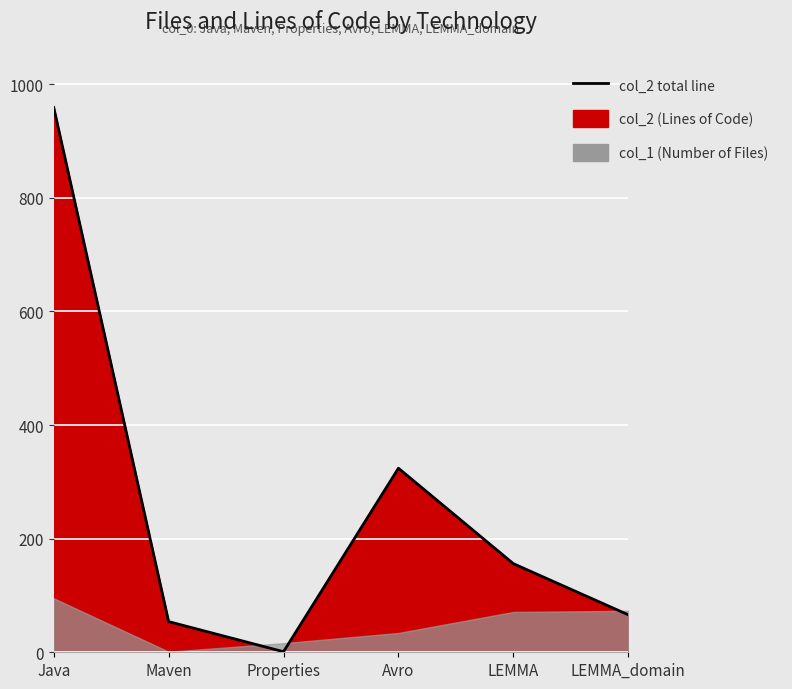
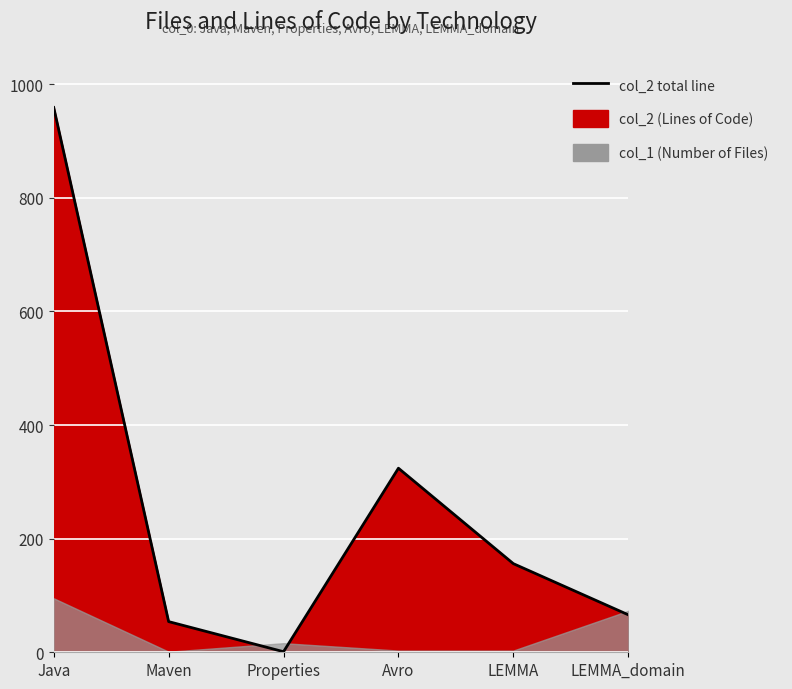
col_1 (Number of Files), Avro: 30 -> 0
col_1 (Number of Files), LEMMA: 70 -> 0
